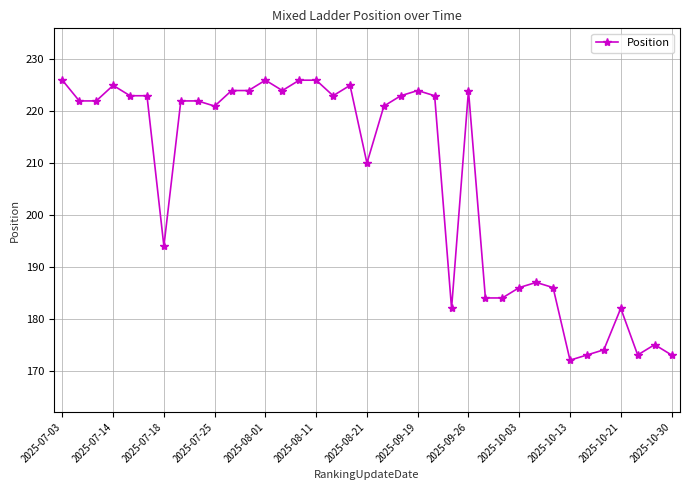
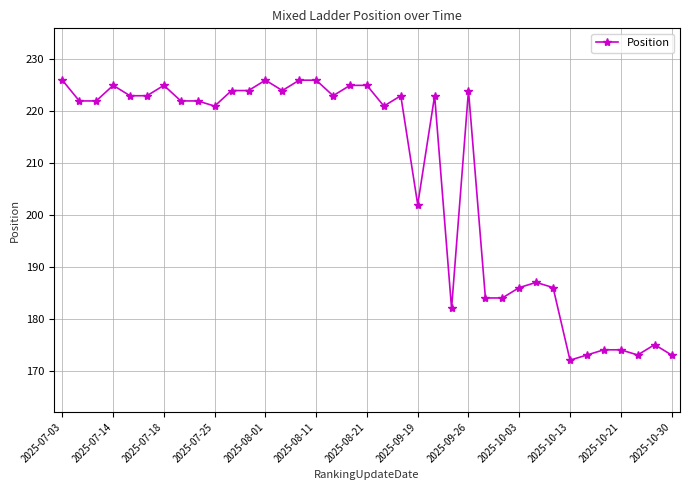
2025-07-18: 194 -> 225
2025-08-21: 210 -> 225
2025-09-19: 224 -> 202
2025-10-21: 182 -> 174
